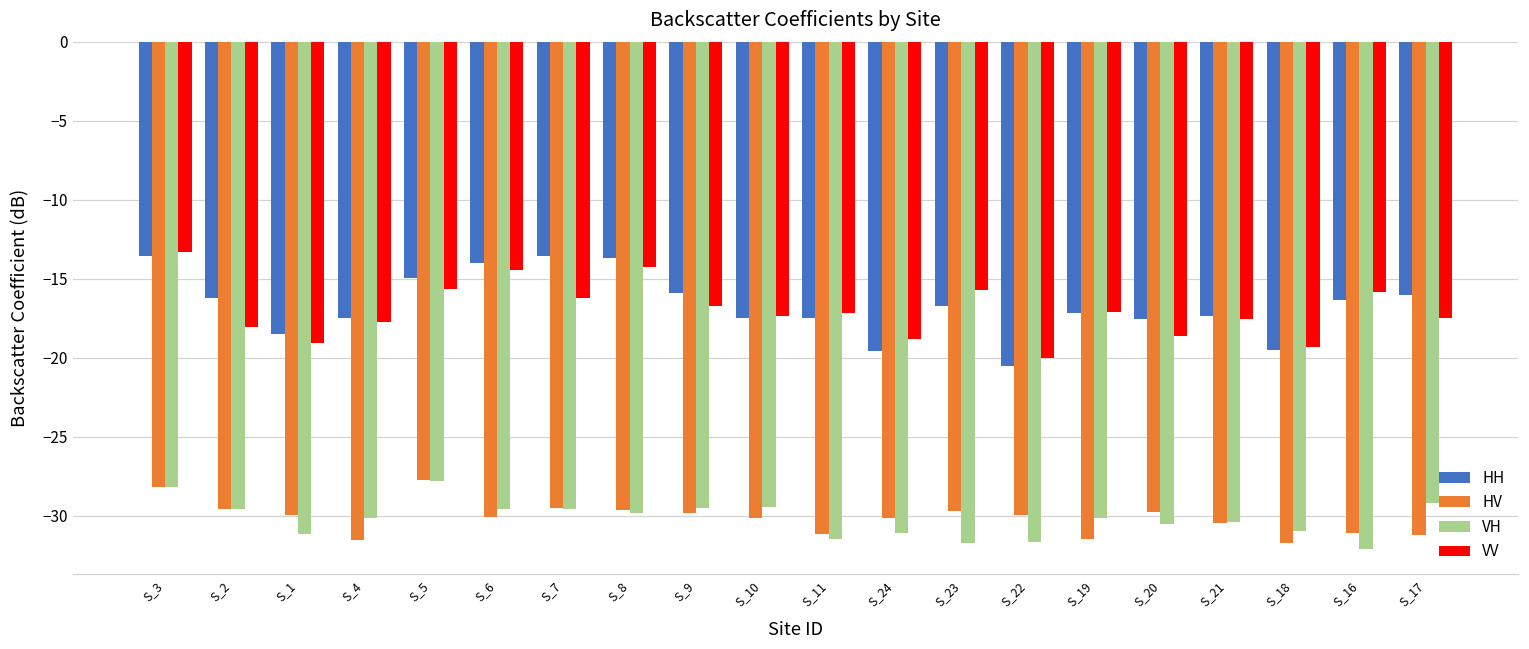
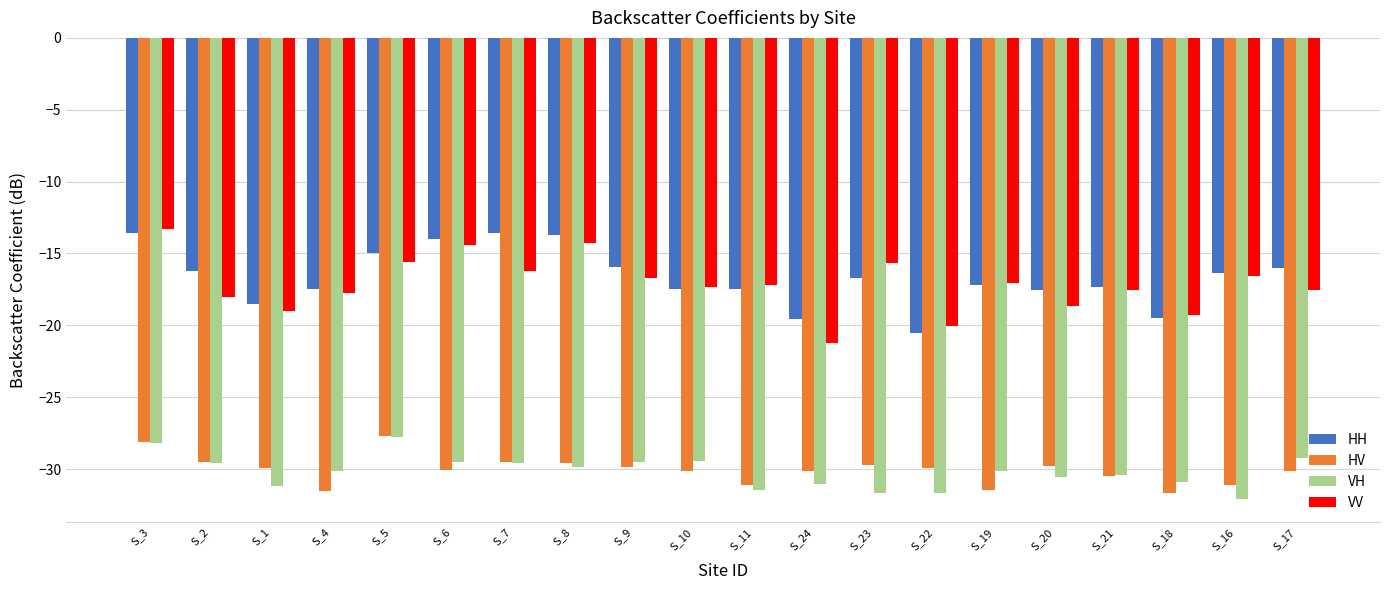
VV, S_24: -18.8 -> -21.3
VV, S_16: -15.9 -> -16.6
HV, S_17: -31.2 -> -30.1
